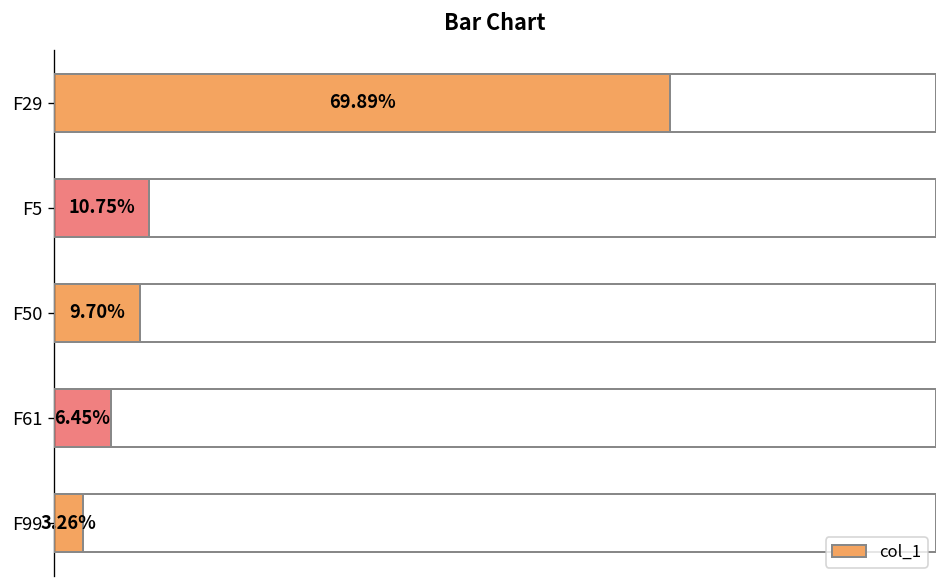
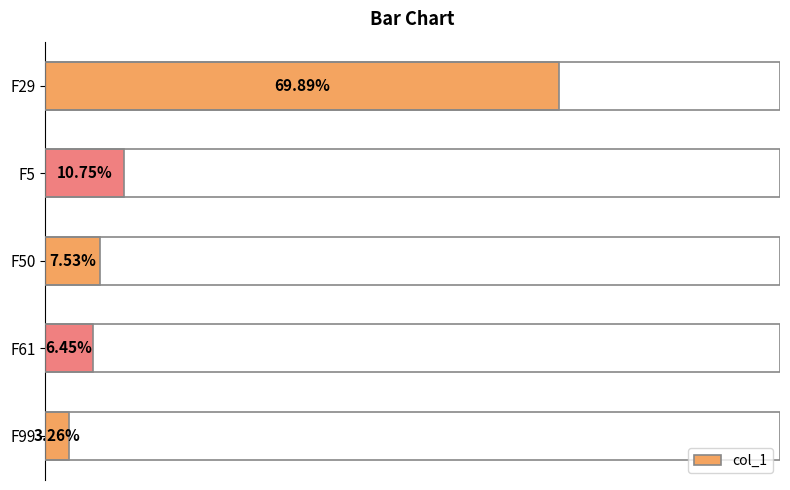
F50: 9.70% -> 7.53%
